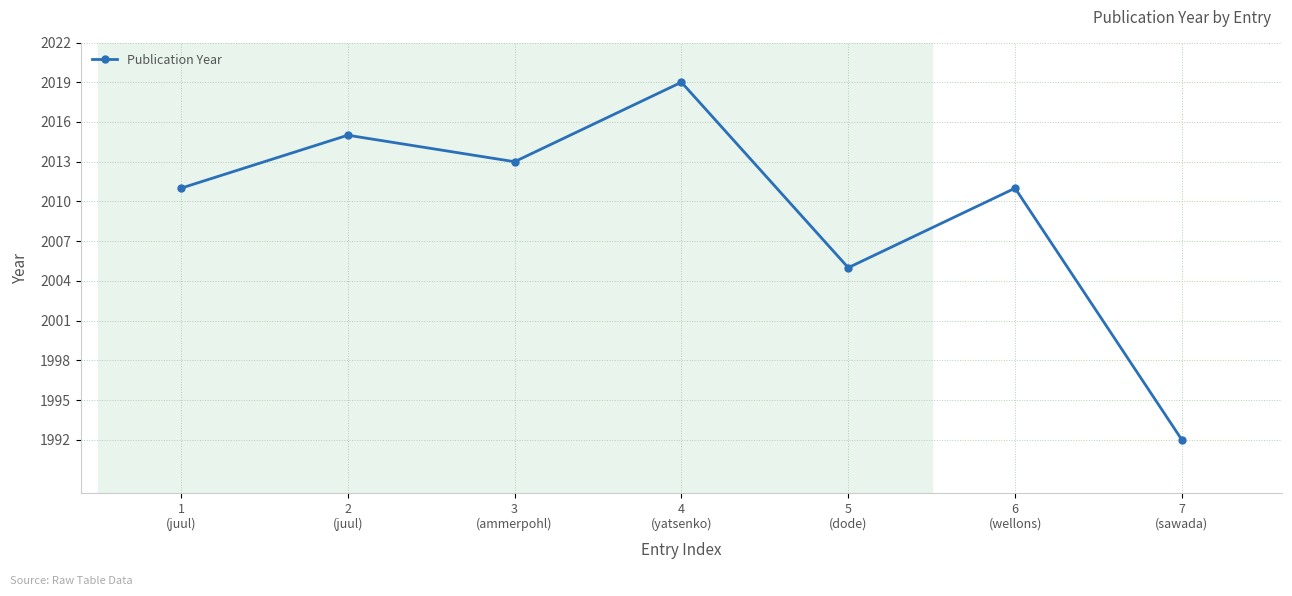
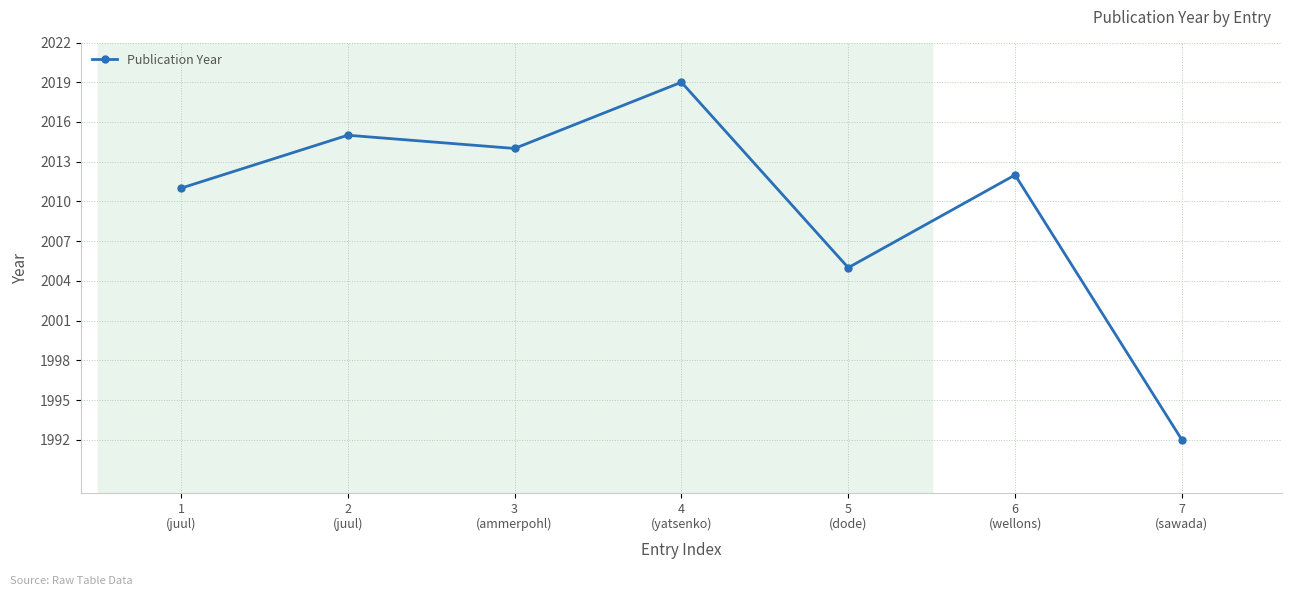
3 (ammerpohl): 2013 -> 2014
6 (wellons): 2011 -> 2012
